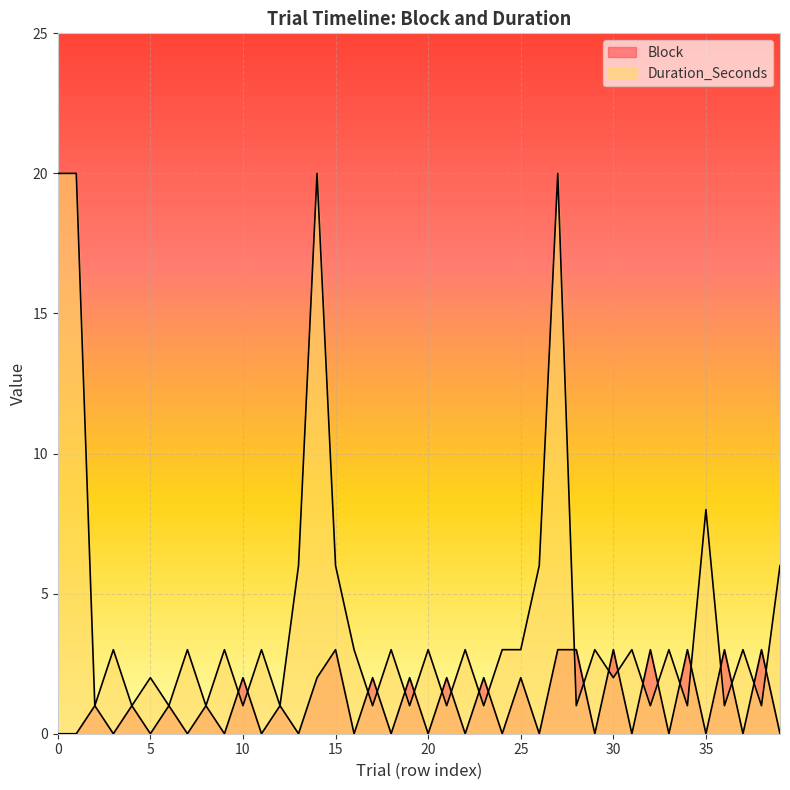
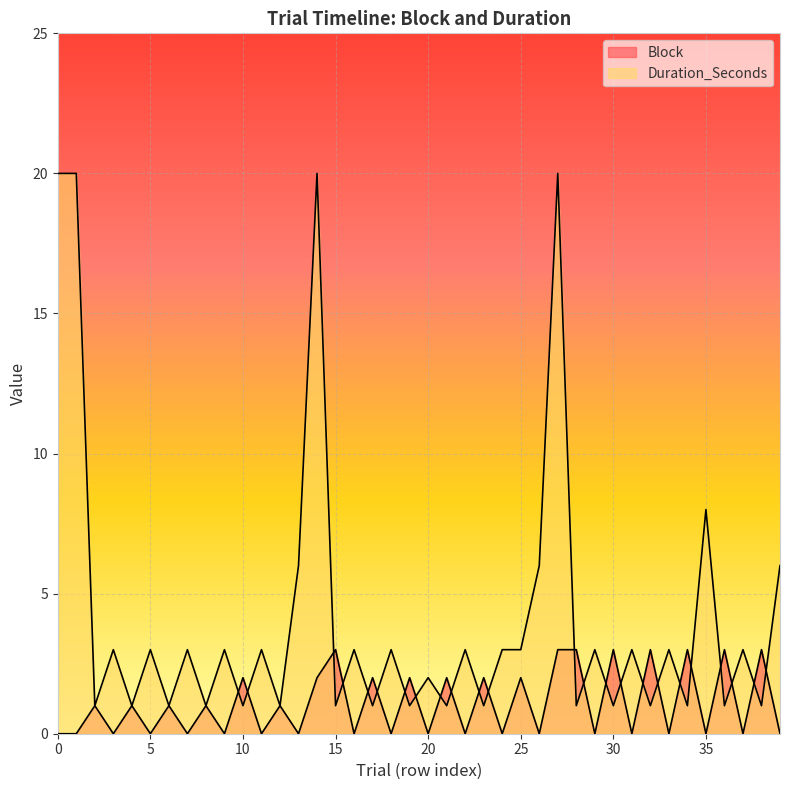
Duration_Seconds, 5: 2 -> 3
Duration_Seconds, 15: 6 -> 1
Duration_Seconds, 20: 3 -> 2
Duration_Seconds, 30: 2 -> 1
